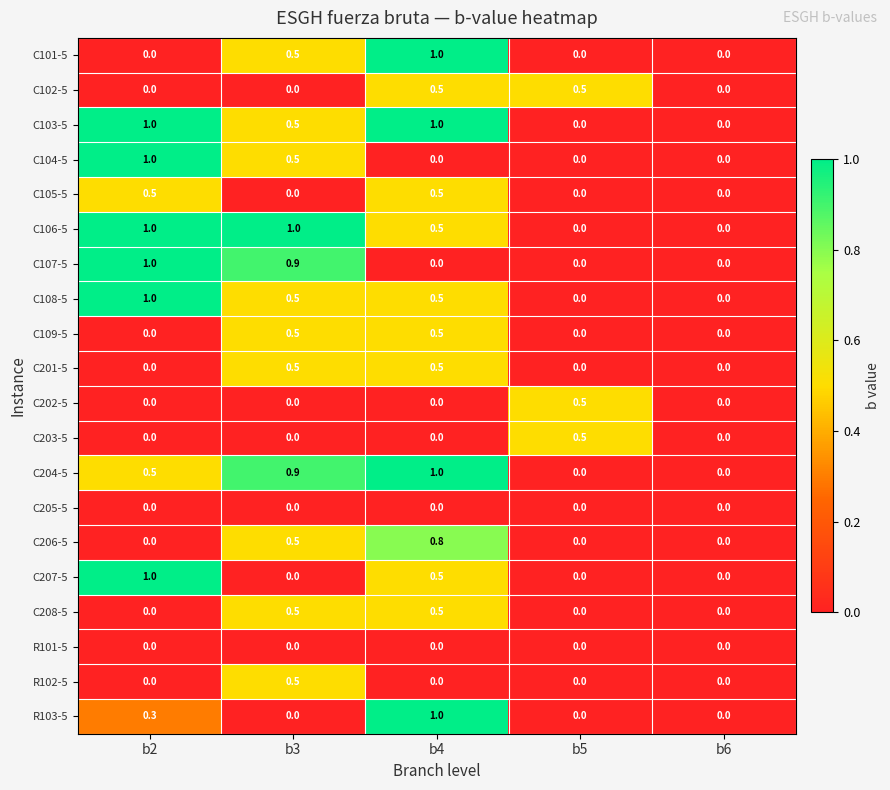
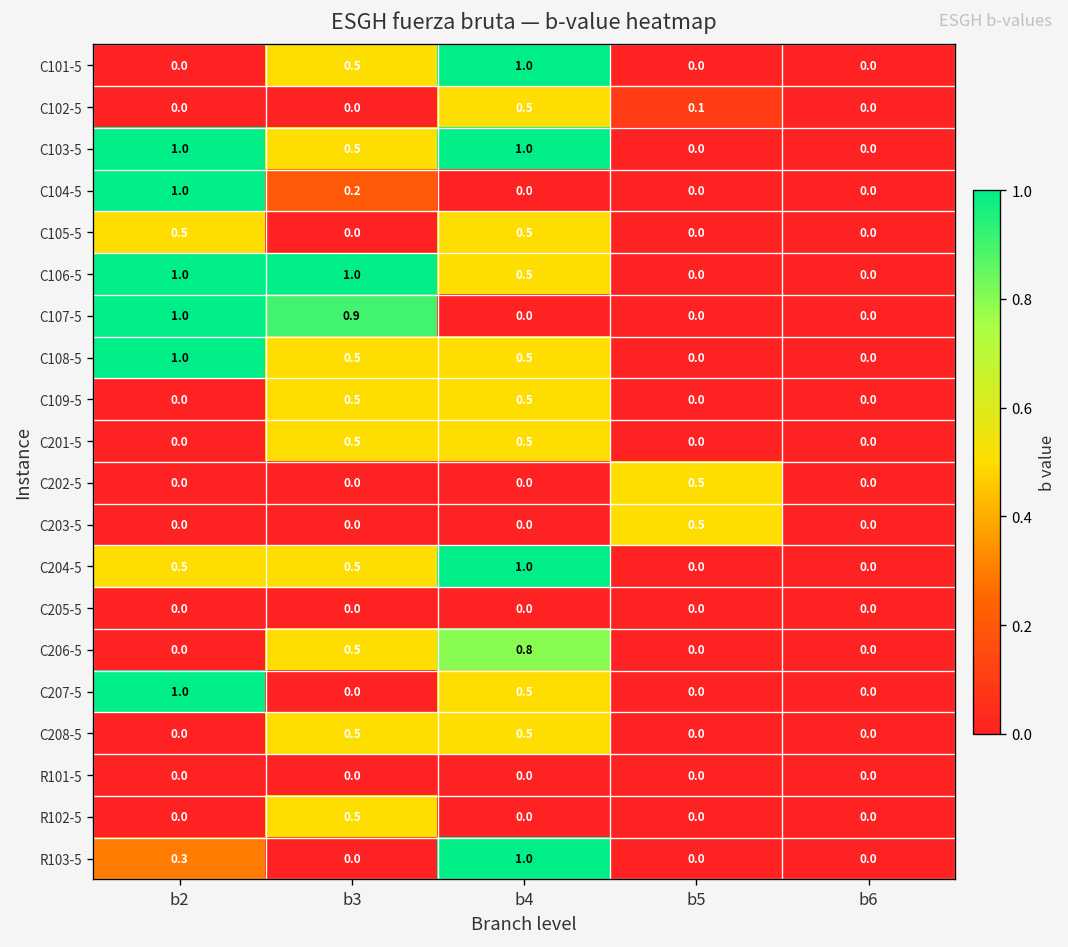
C102-5, b5: 0.5 -> 0.1
C104-5, b3: 0.5 -> 0.2
C204-5, b3: 0.9 -> 0.5
